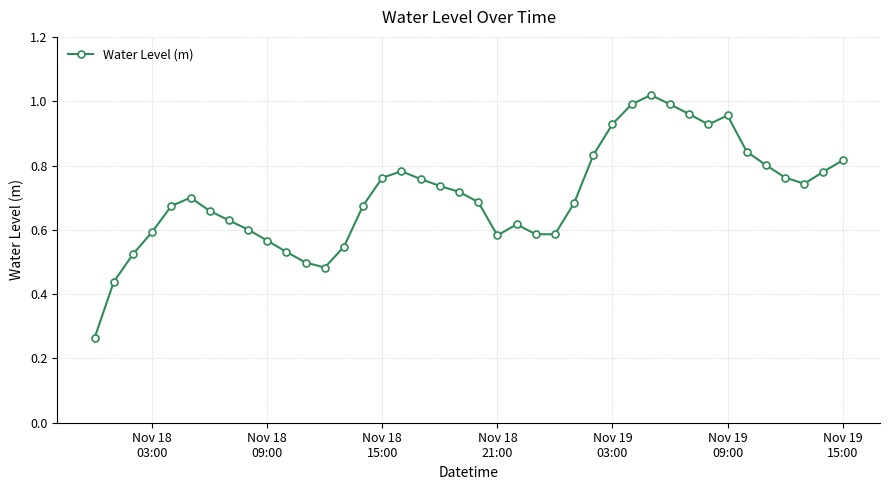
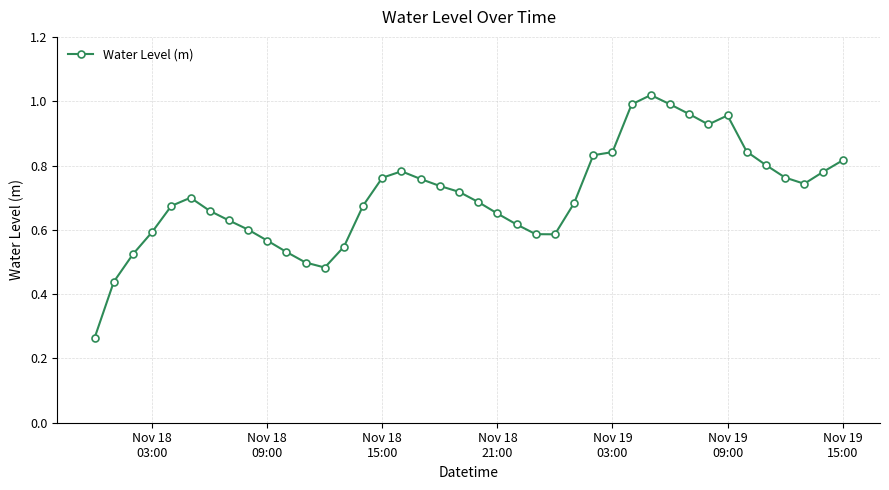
Nov 18 21:00: 0.58 -> 0.65
Nov 19 03:00: 0.93 -> 0.84
